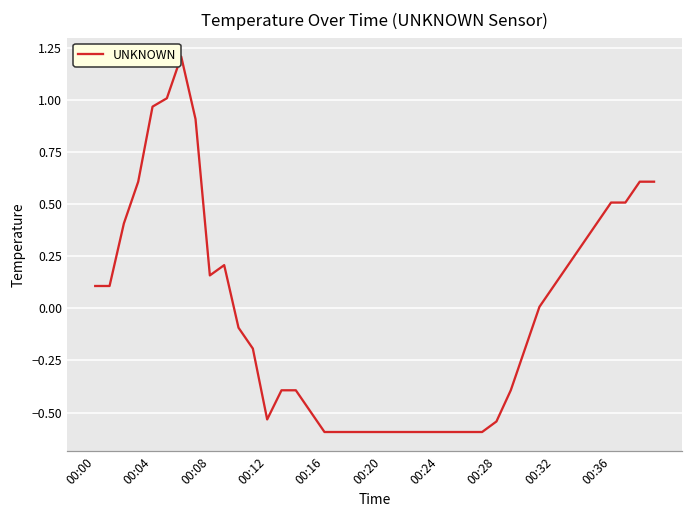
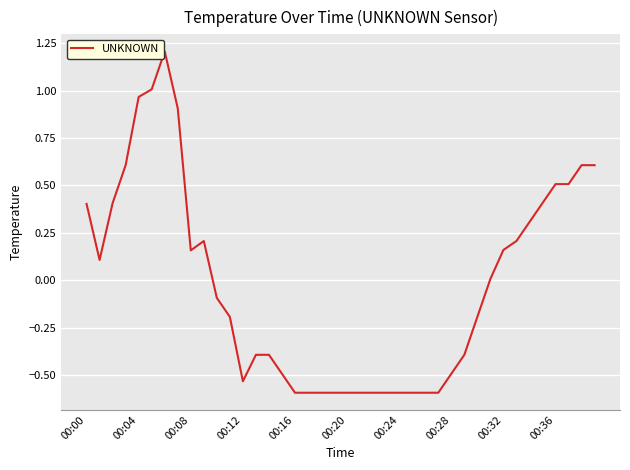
00:00: 0.11 -> 0.40
00:28: -0.54 -> -0.49
00:32: 0.11 -> 0.16
